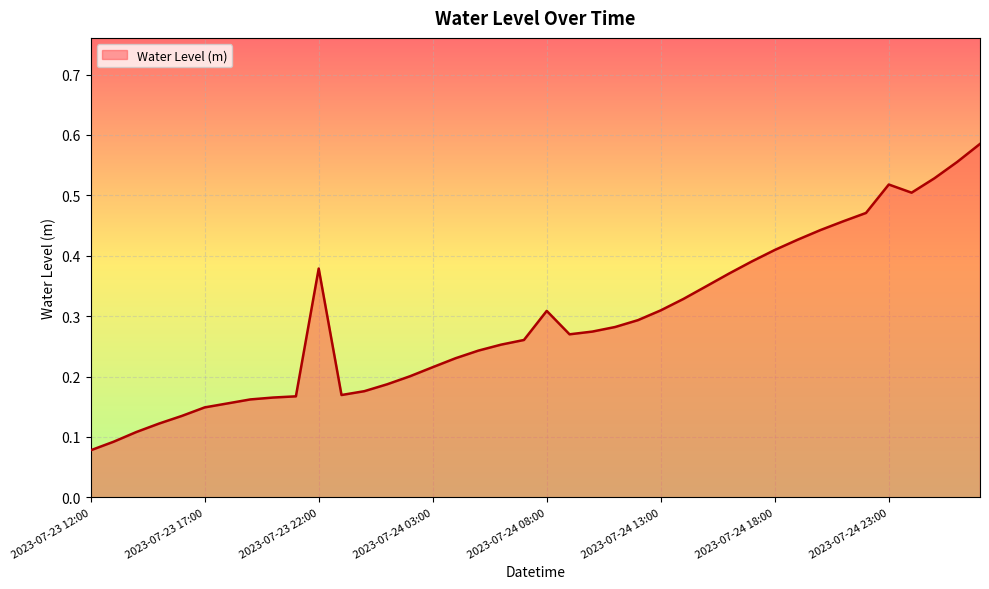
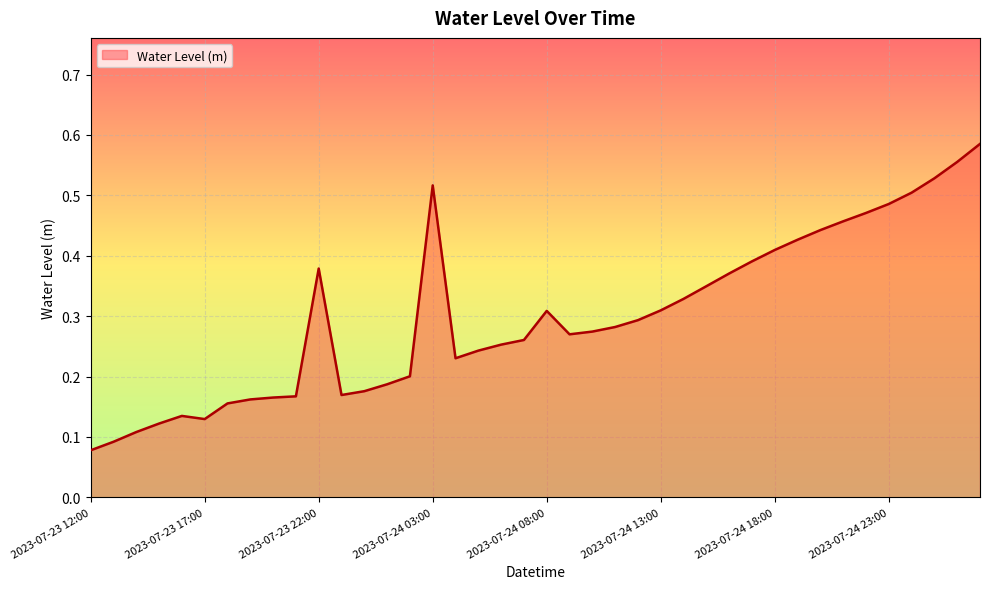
2023-07-23 17:00: 0.15 -> 0.13
2023-07-24 03:00: 0.22 -> 0.52
2023-07-24 23:00: 0.52 -> 0.49
